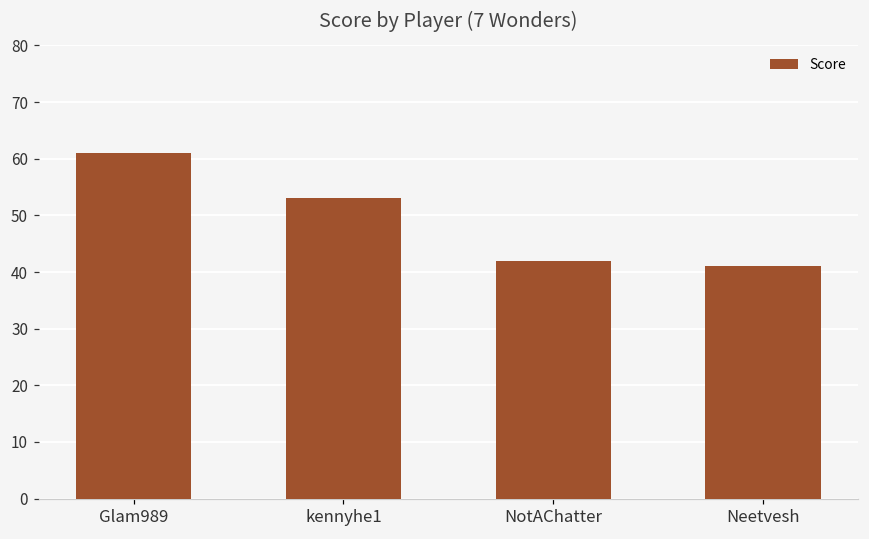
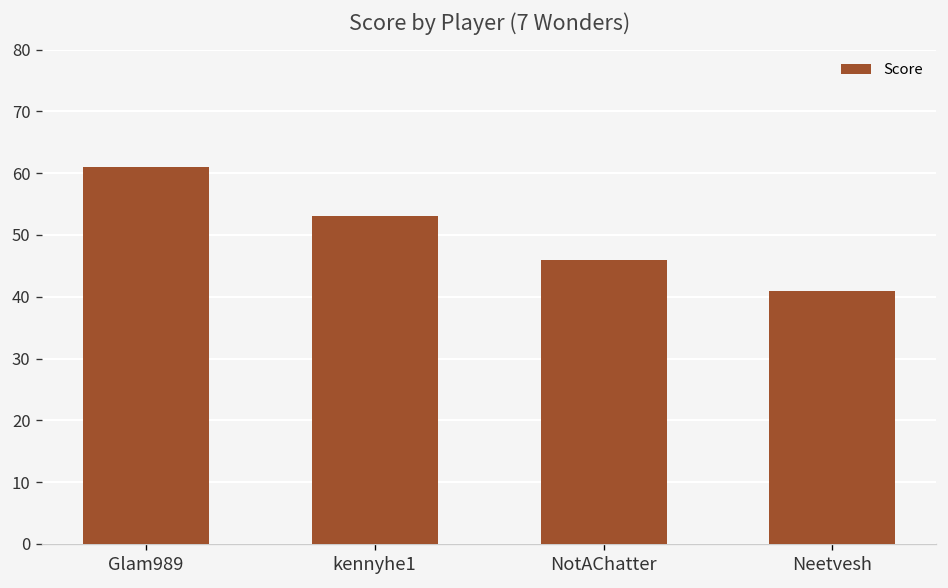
NotAChatter: 42 -> 46
